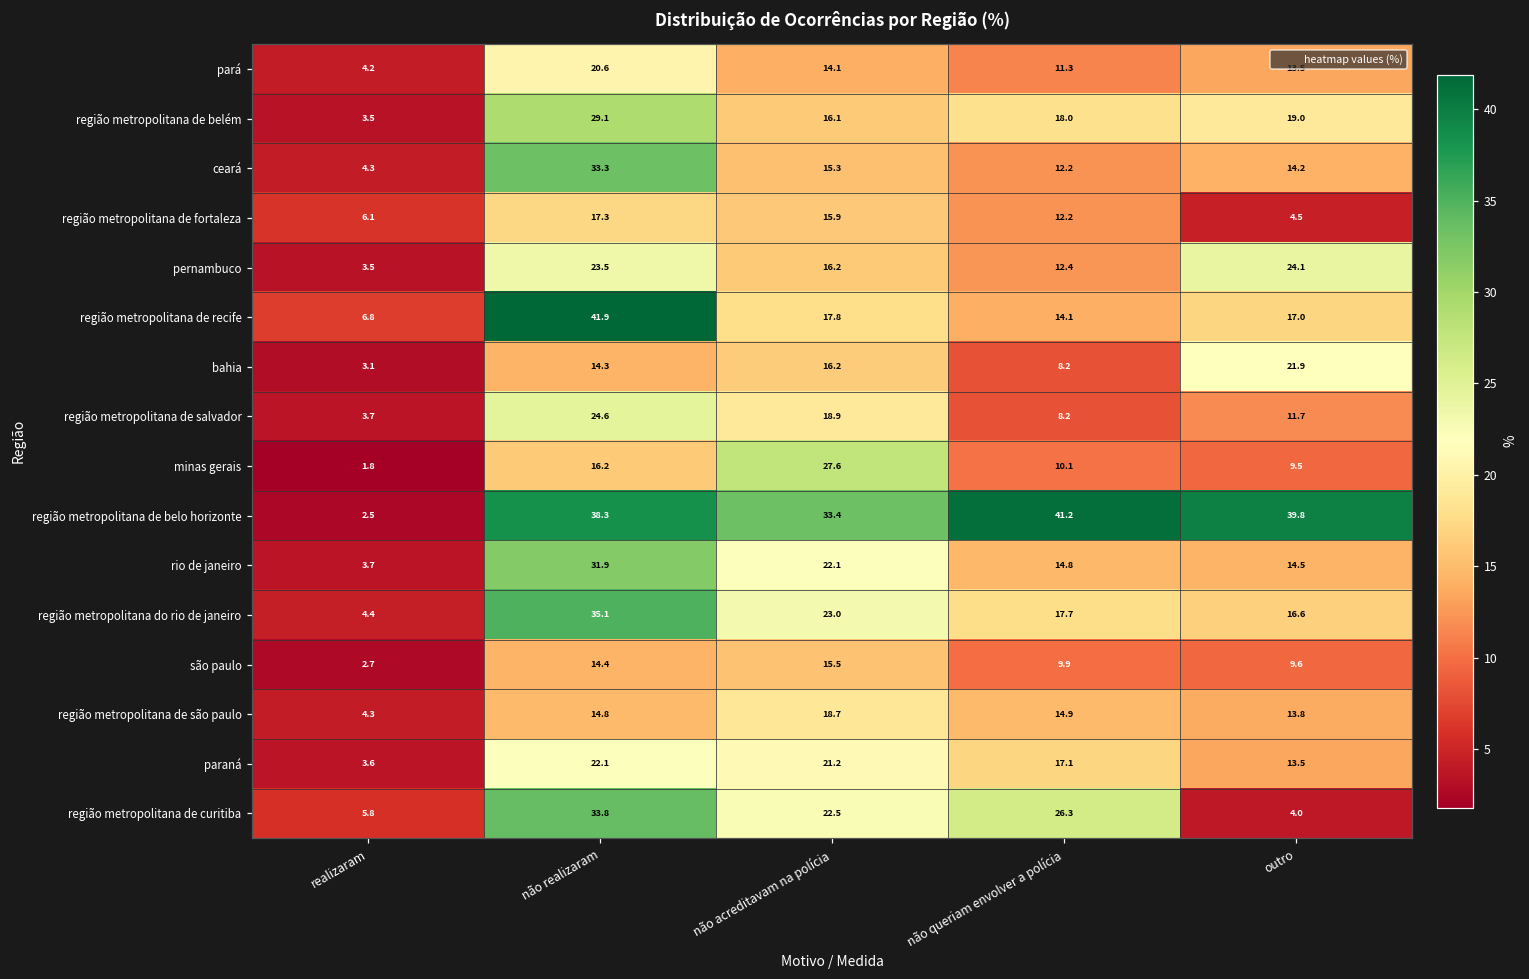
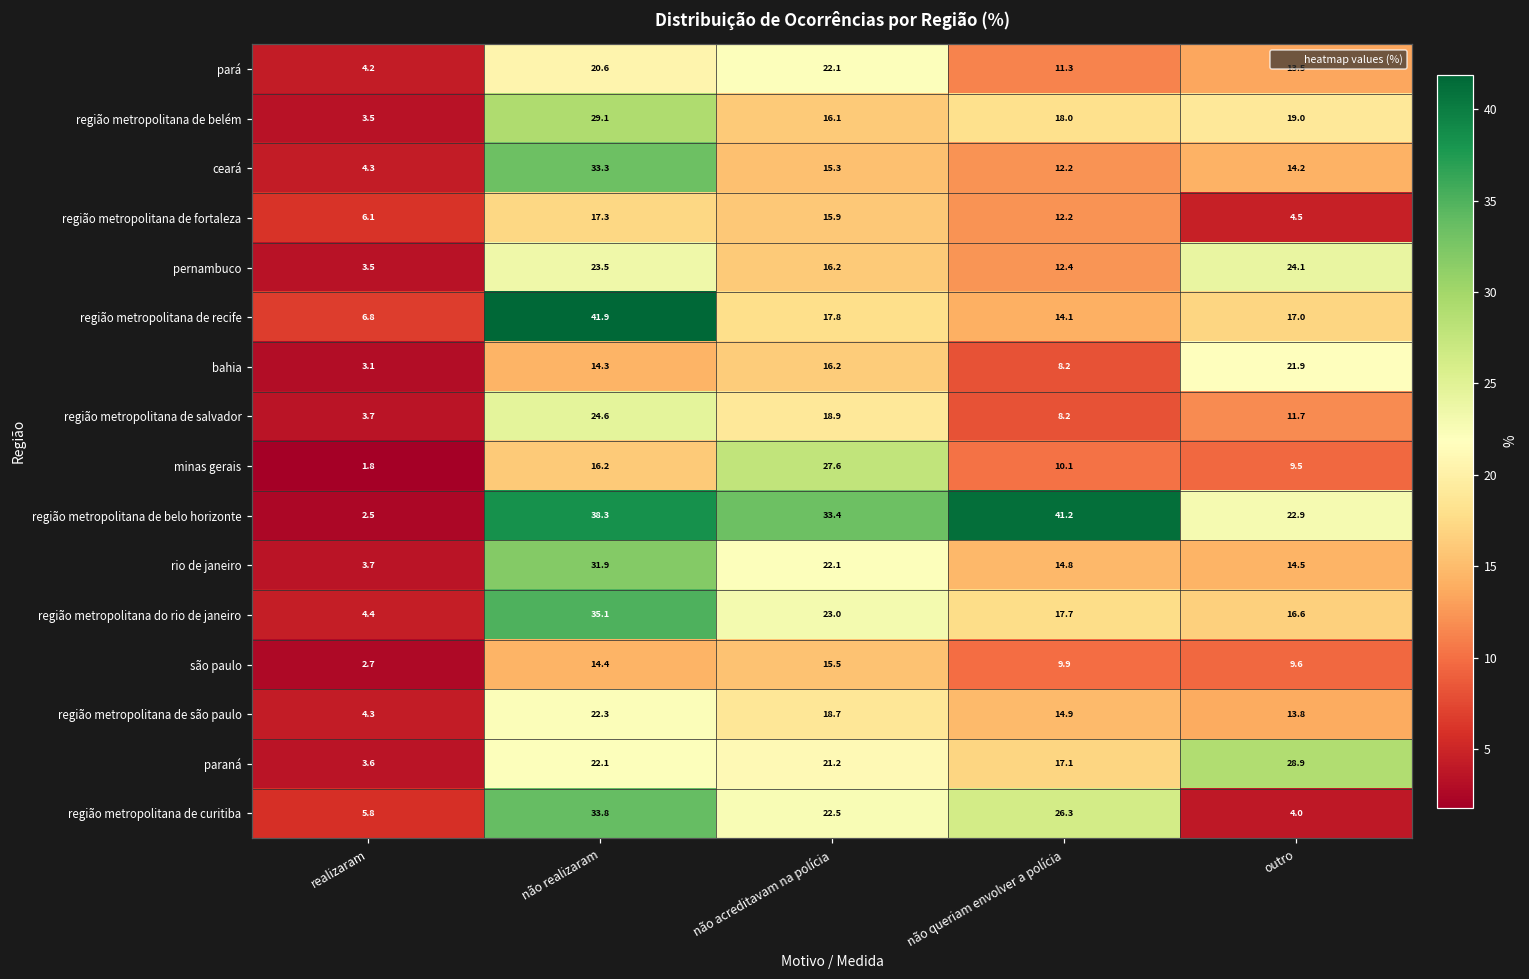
pará, não acreditavam na polícia: 14.1 -> 22.1
região metropolitana de belo horizonte, outro: 39.8 -> 22.9
região metropolitana de são paulo, não realizaram: 14.8 -> 22.3
paraná, outro: 13.5 -> 28.9
